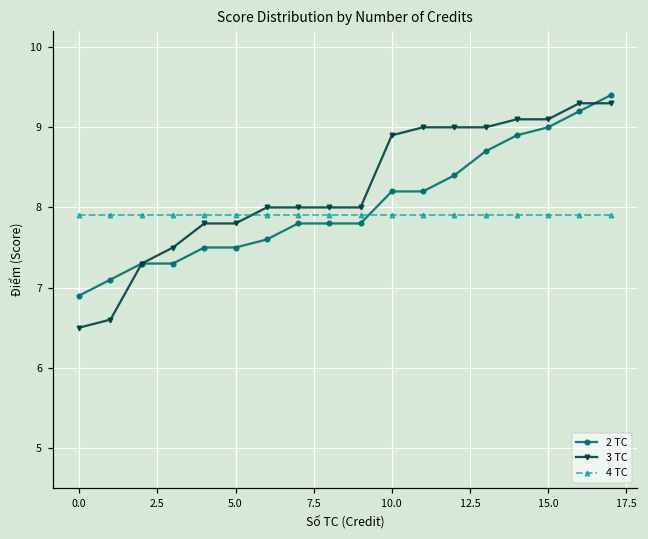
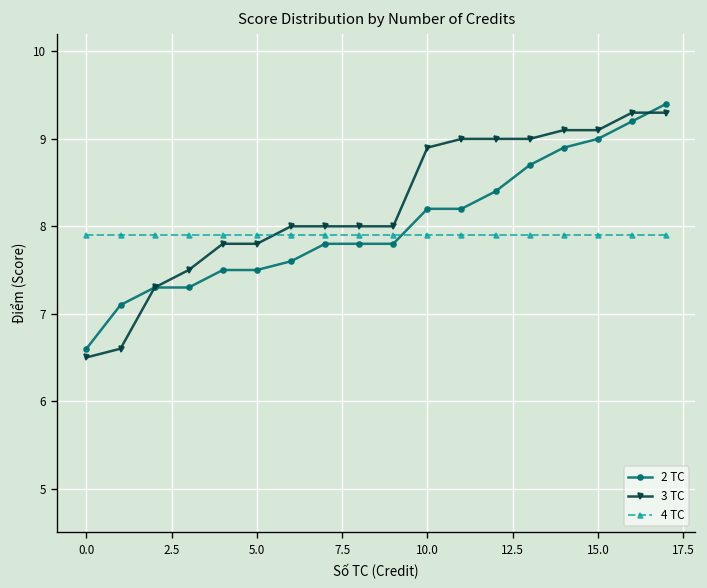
2 TC, 0.0: 6.9 -> 6.6
